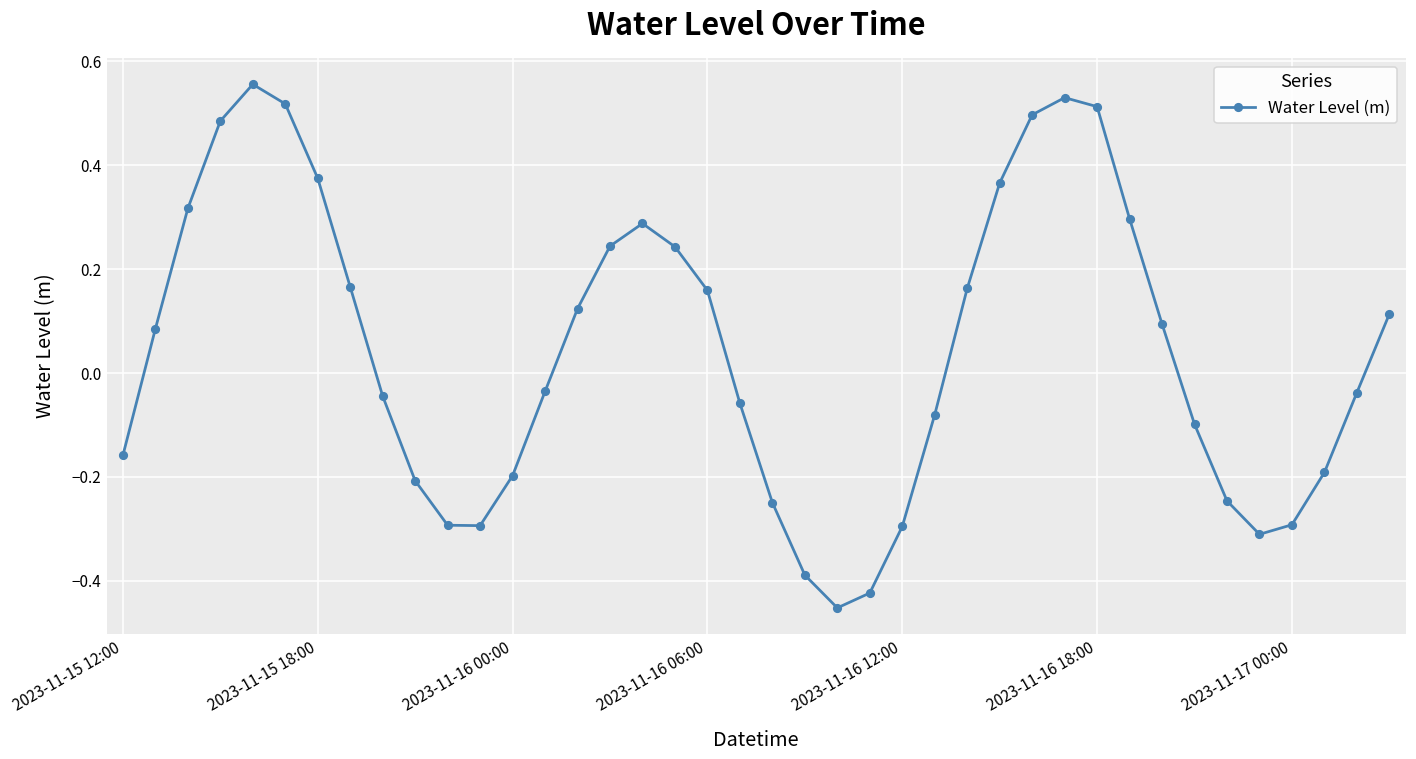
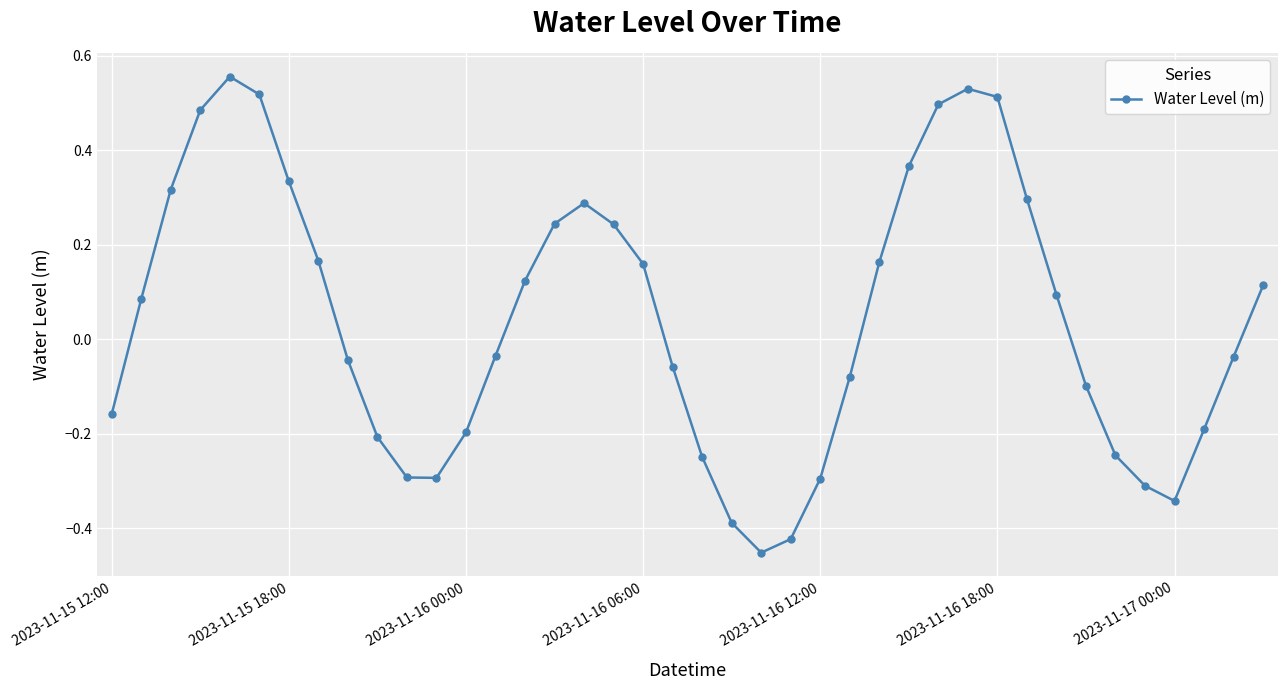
2023-11-15 18:00: 0.37 -> 0.33
2023-11-17 00:00: -0.29 -> -0.34
